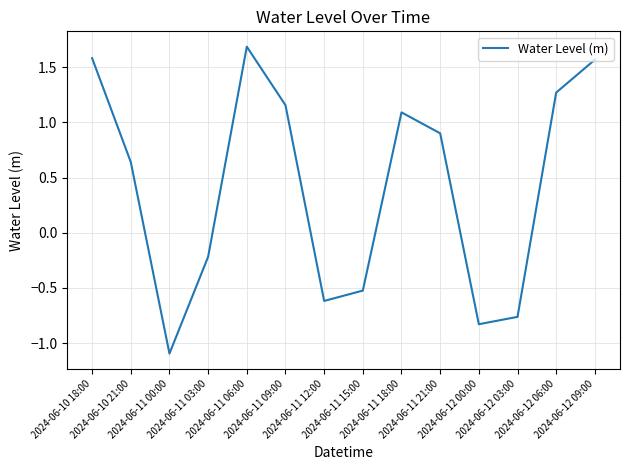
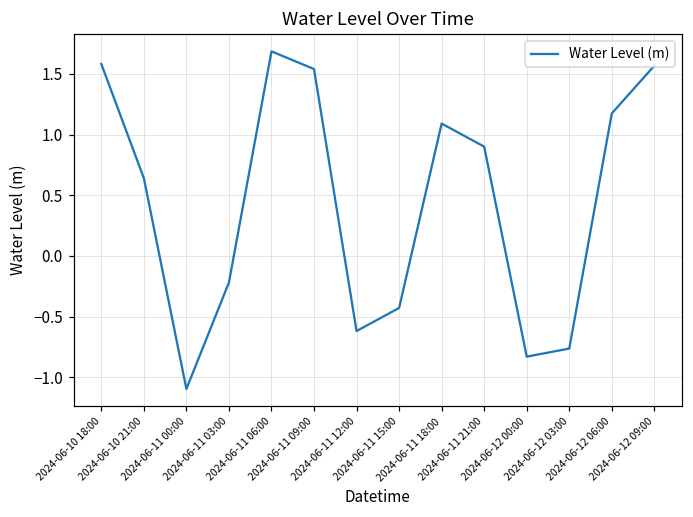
2024-06-11 09:00: 1.16 -> 1.54
2024-06-11 15:00: -0.52 -> -0.43
2024-06-12 06:00: 1.27 -> 1.18
